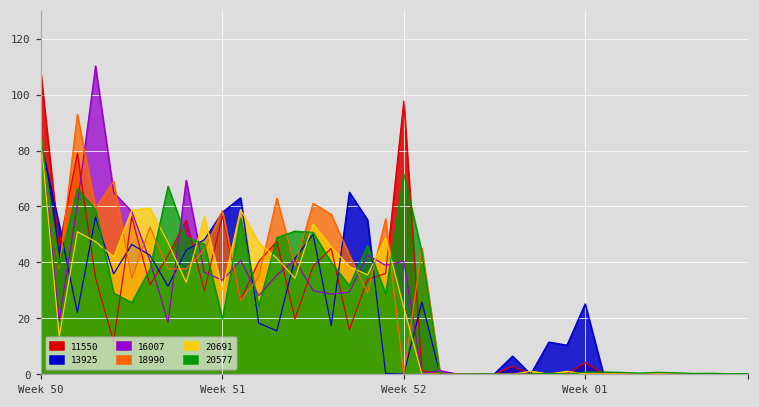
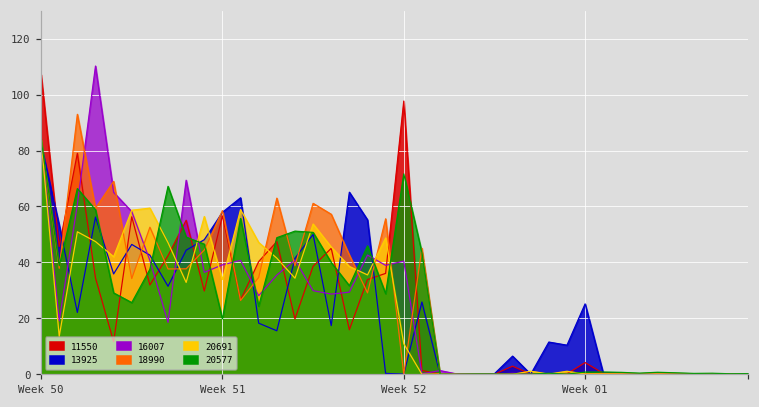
16007, Week 51: 34 -> 39
20691, Week 51: 30 -> 34
20691, Week 52: 24 -> 11
